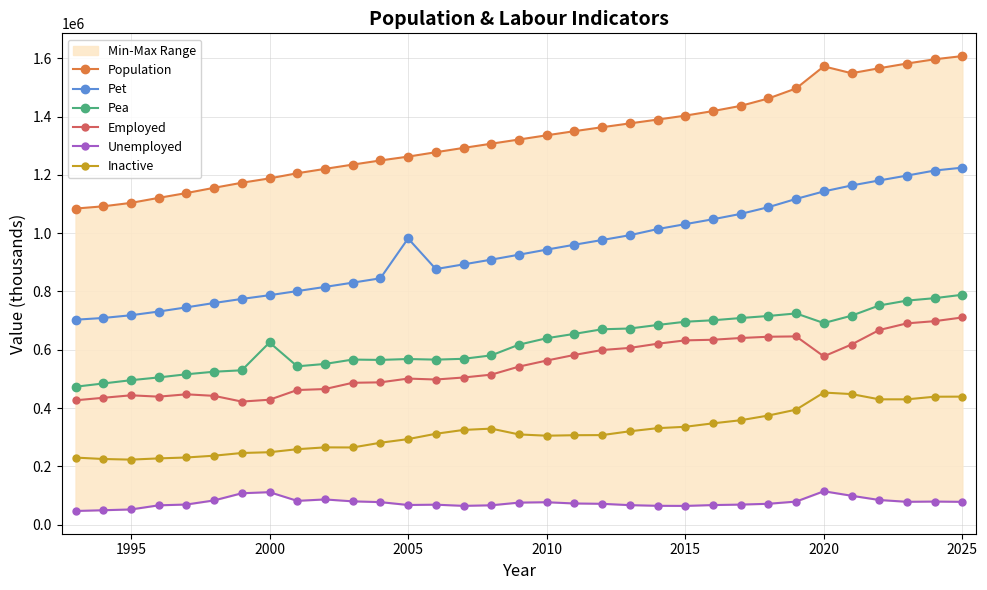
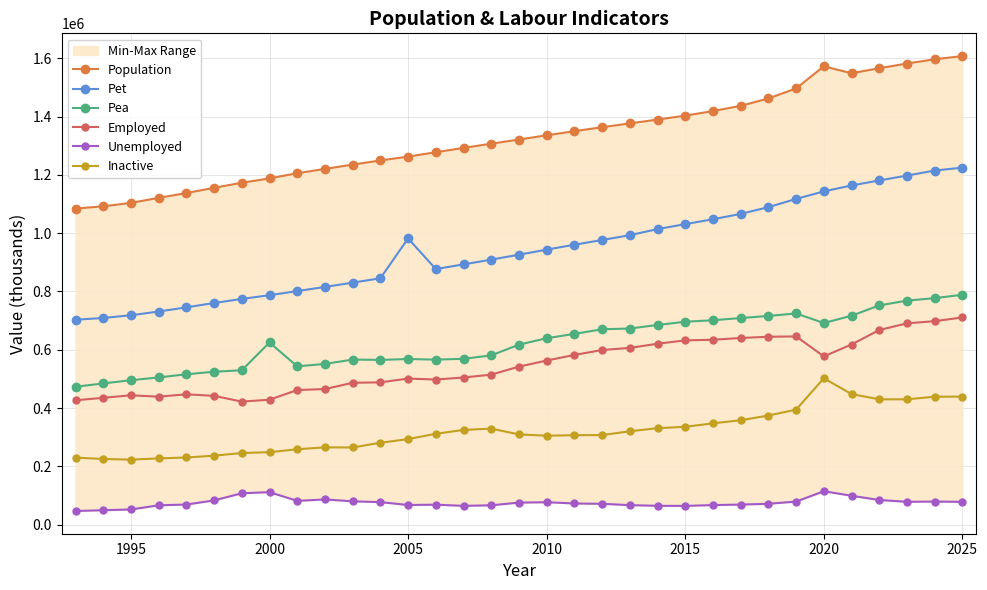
Inactive, 2020: 450000 -> 500000
